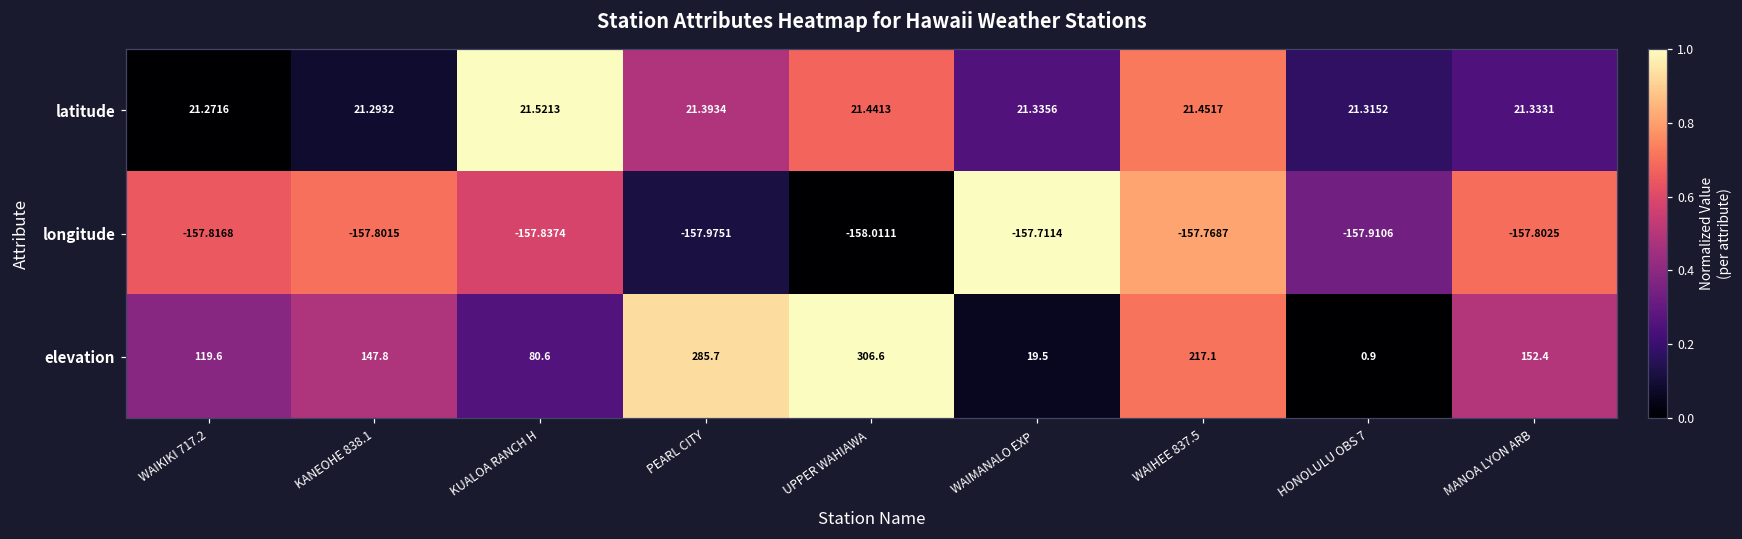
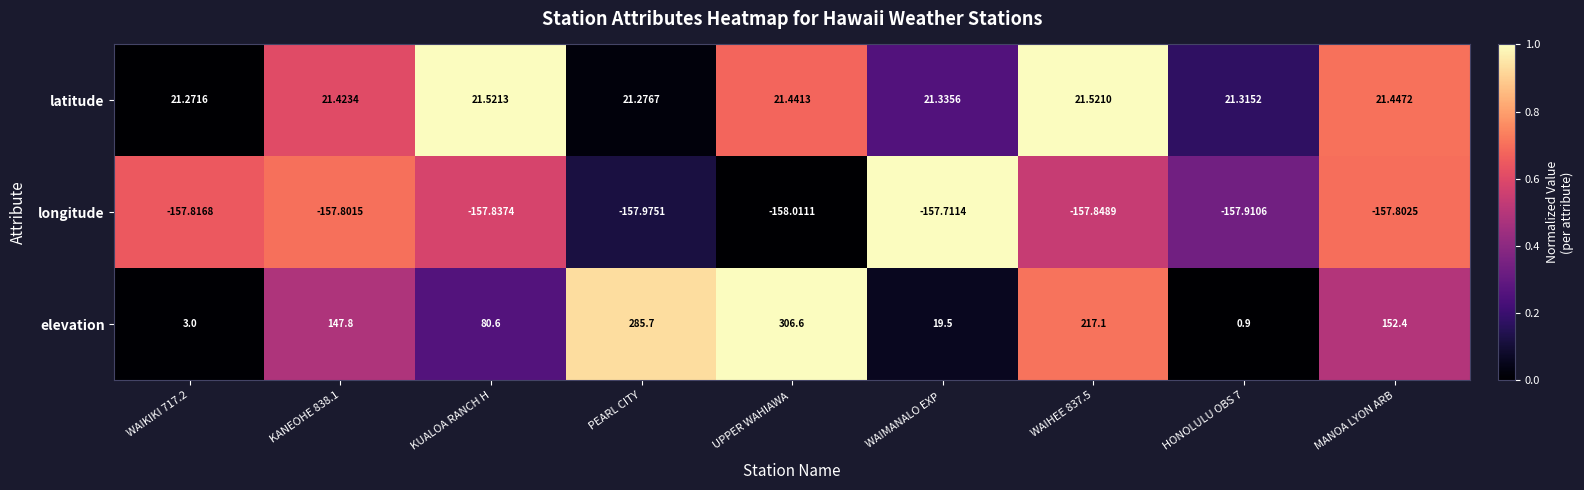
latitude, KANEOHE 838.1: 21.2932 -> 21.4234
latitude, PEARL CITY: 21.3934 -> 21.2767
latitude, WAIHEE 837.5: 21.4517 -> 21.5210
latitude, MANOA LYON ARB: 21.3331 -> 21.4472
longitude, WAIHEE 837.5: -157.7687 -> -157.8489
elevation, WAIKIKI 717.2: 119.6 -> 3.0
